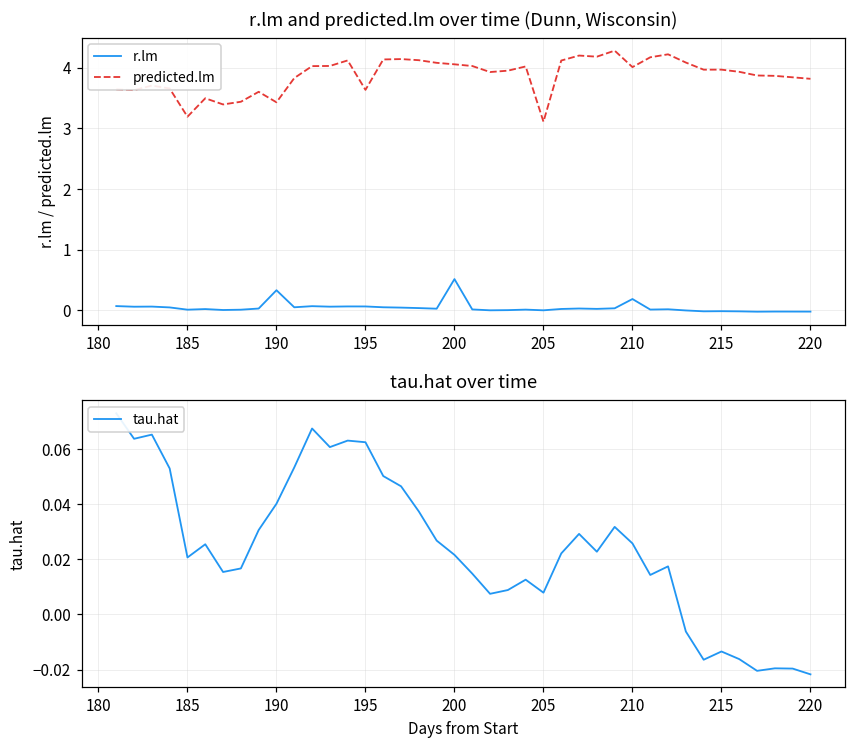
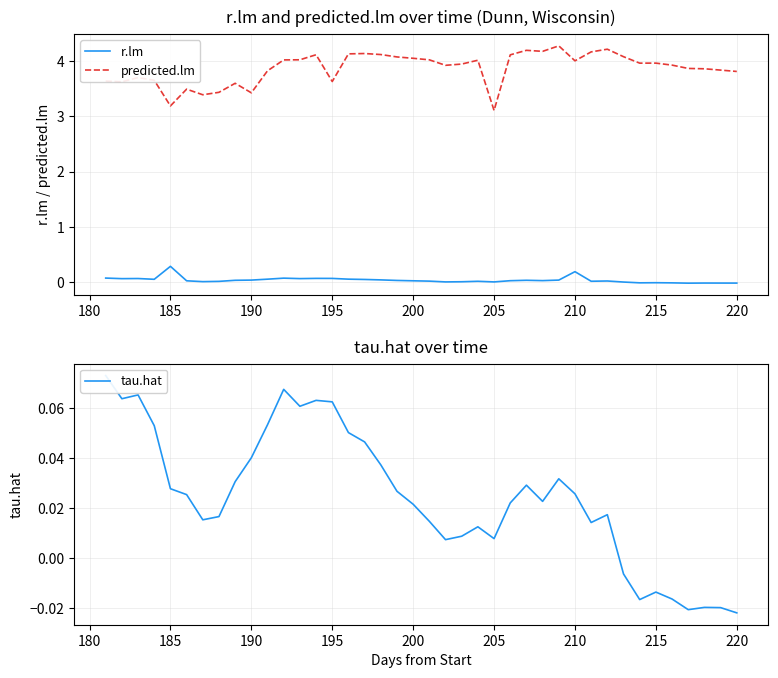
r.lm and predicted.lm over time (Dunn, Wisconsin), r.lm, 185: 0.0 -> 0.3
r.lm and predicted.lm over time (Dunn, Wisconsin), r.lm, 190: 0.3 -> 0.0
r.lm and predicted.lm over time (Dunn, Wisconsin), r.lm, 200: 0.5 -> 0.0
tau.hat over time, 185: 0.021 -> 0.028
